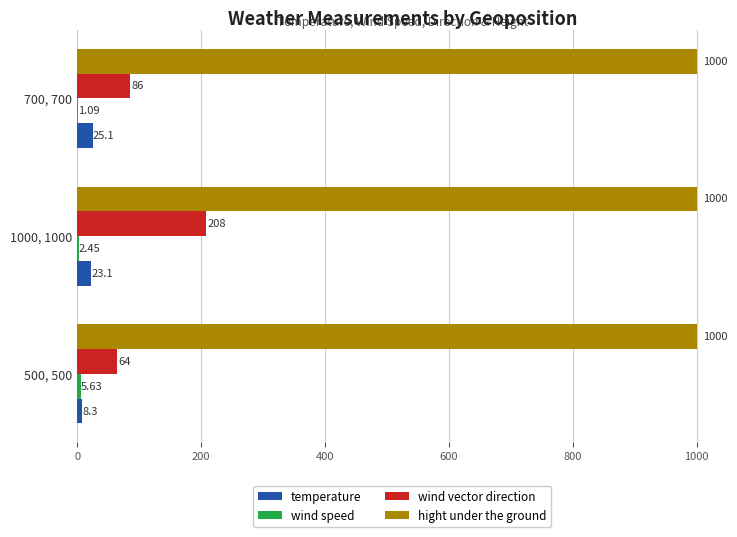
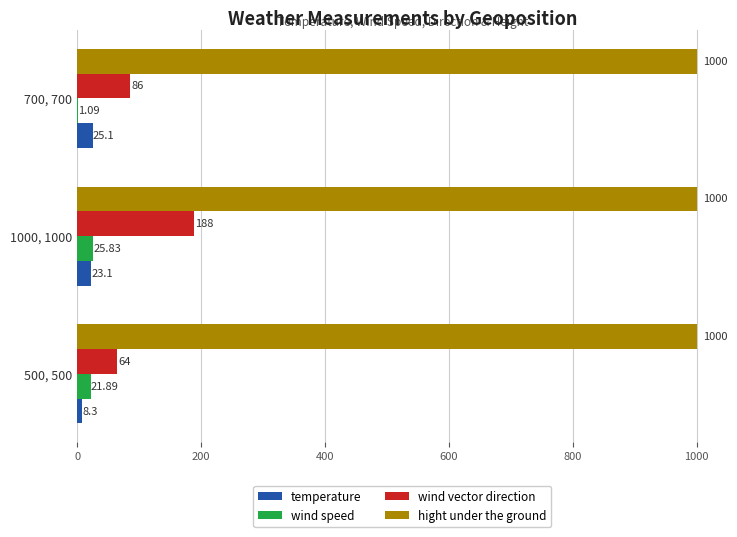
wind vector direction, 1000, 1000: 208 -> 188
wind speed, 1000, 1000: 2.45 -> 25.83
wind speed, 500, 500: 5.63 -> 21.89
